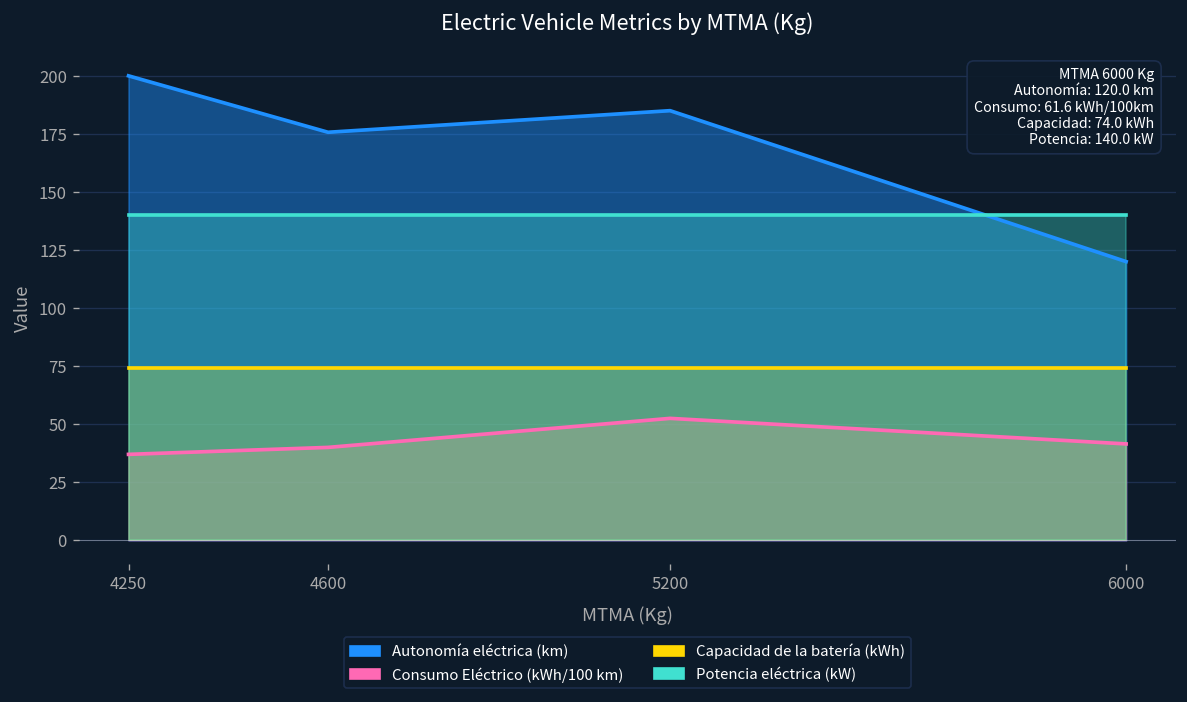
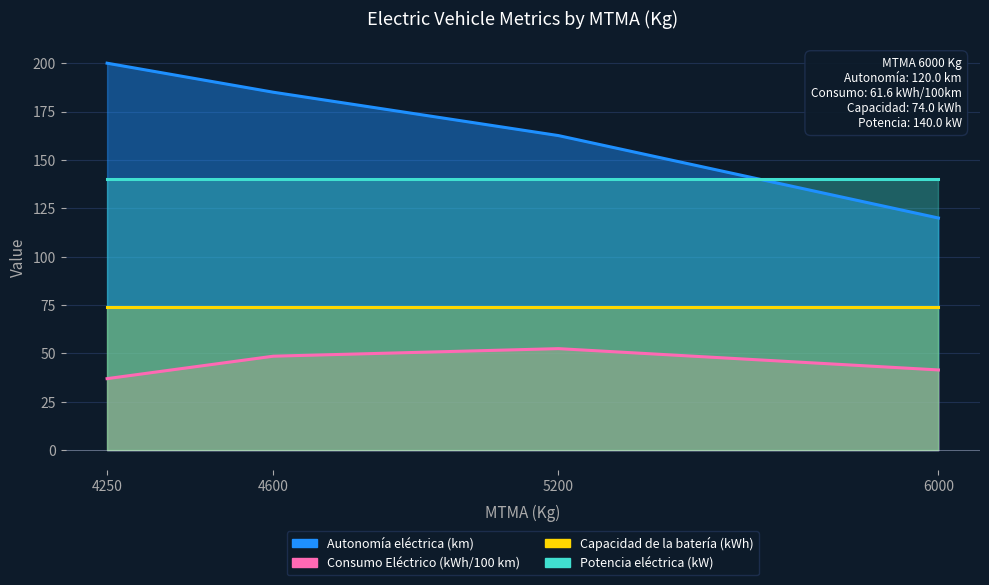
Autonomía eléctrica (km), 4600: 176 -> 185
Consumo Eléctrico (kWh/100 km), 4600: 40 -> 49
Autonomía eléctrica (km), 5200: 185 -> 163
